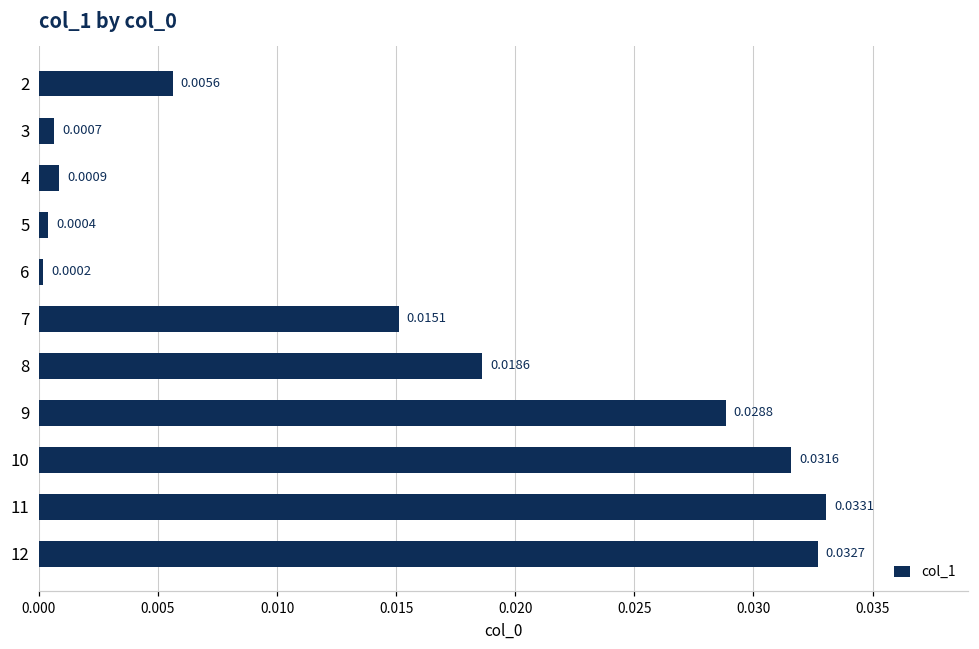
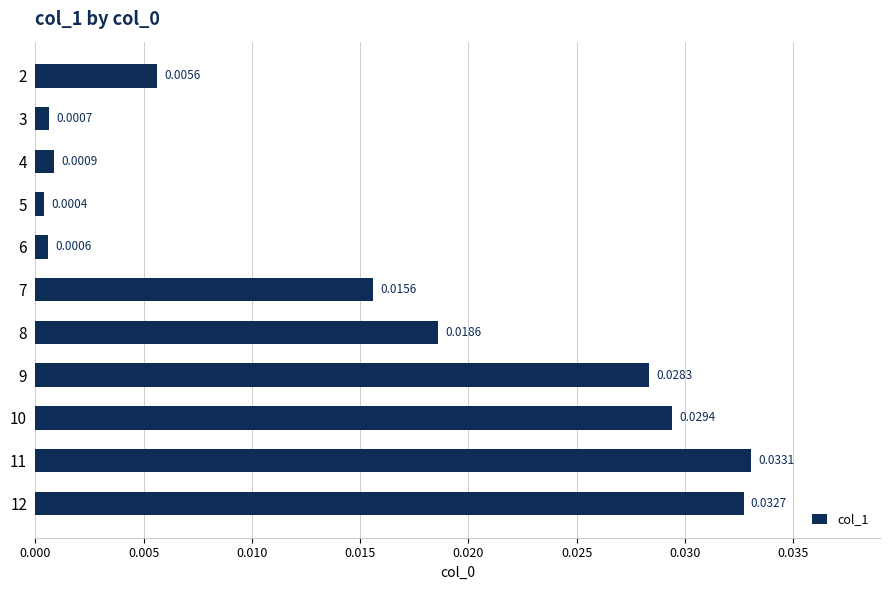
6: 0.0002 -> 0.0006
7: 0.0151 -> 0.0156
9: 0.0288 -> 0.0283
10: 0.0316 -> 0.0294
